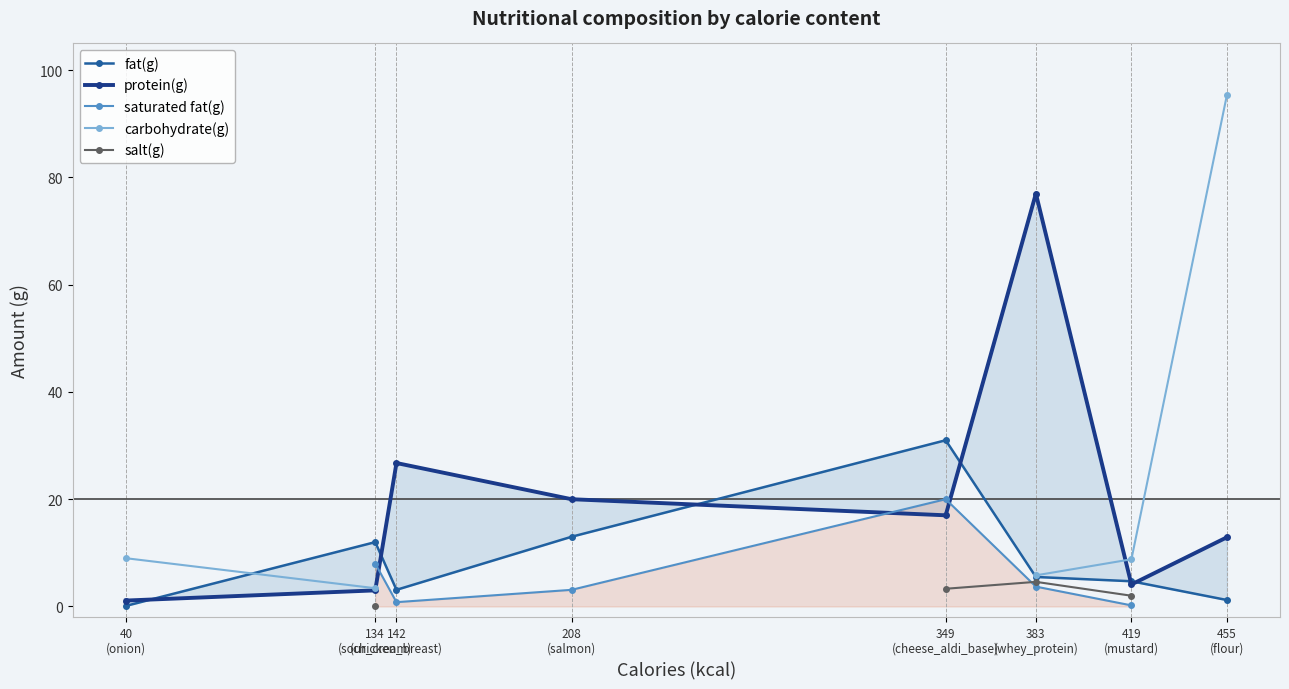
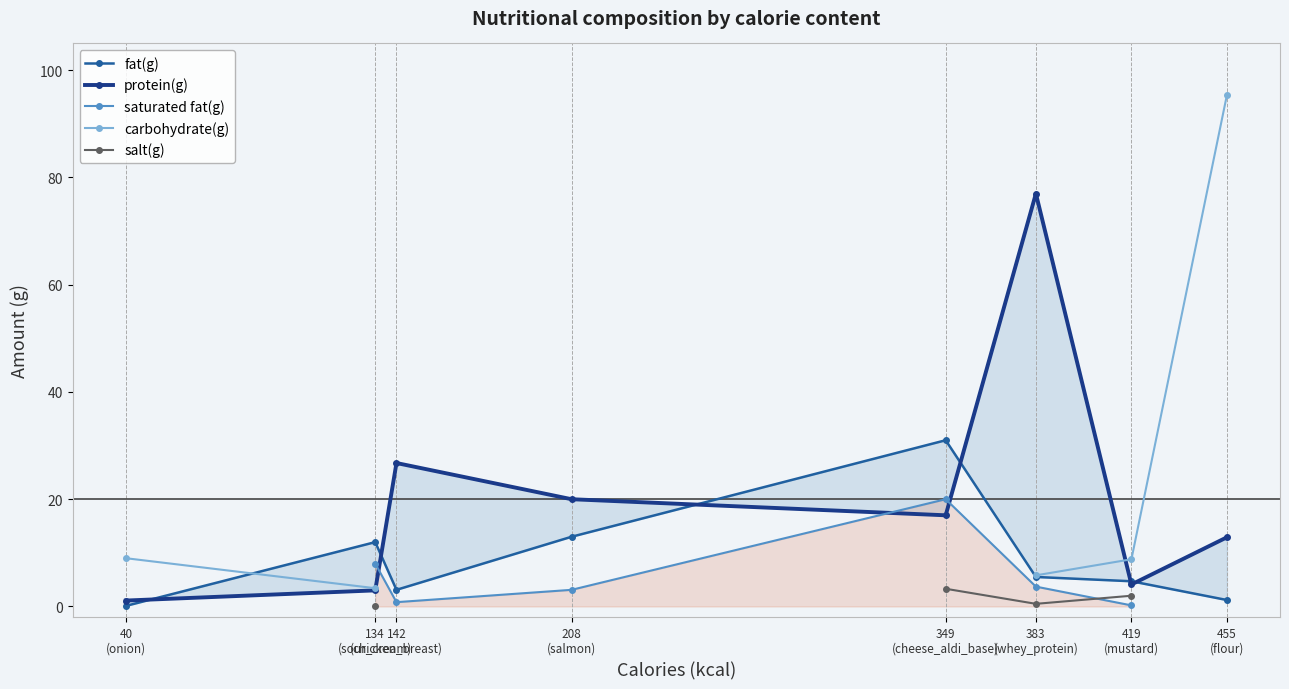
salt(g), 383 (whey_protein): 5 -> 0
